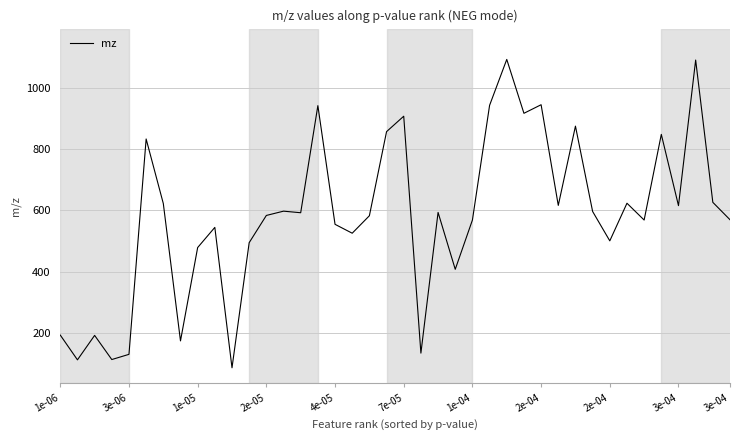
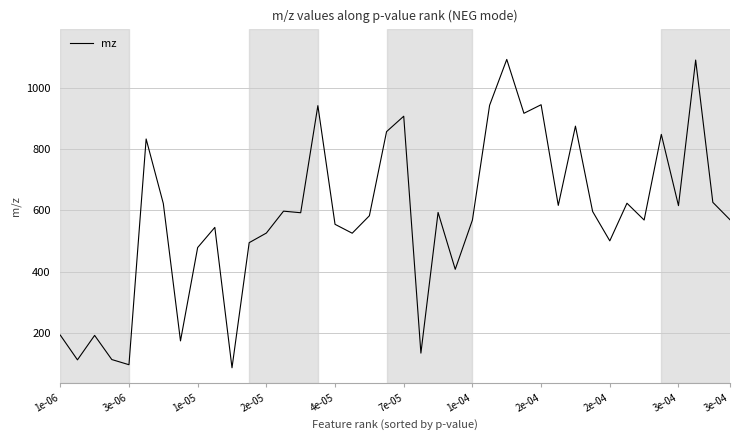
3e-06: 130 -> 100
2e-05: 580 -> 530
